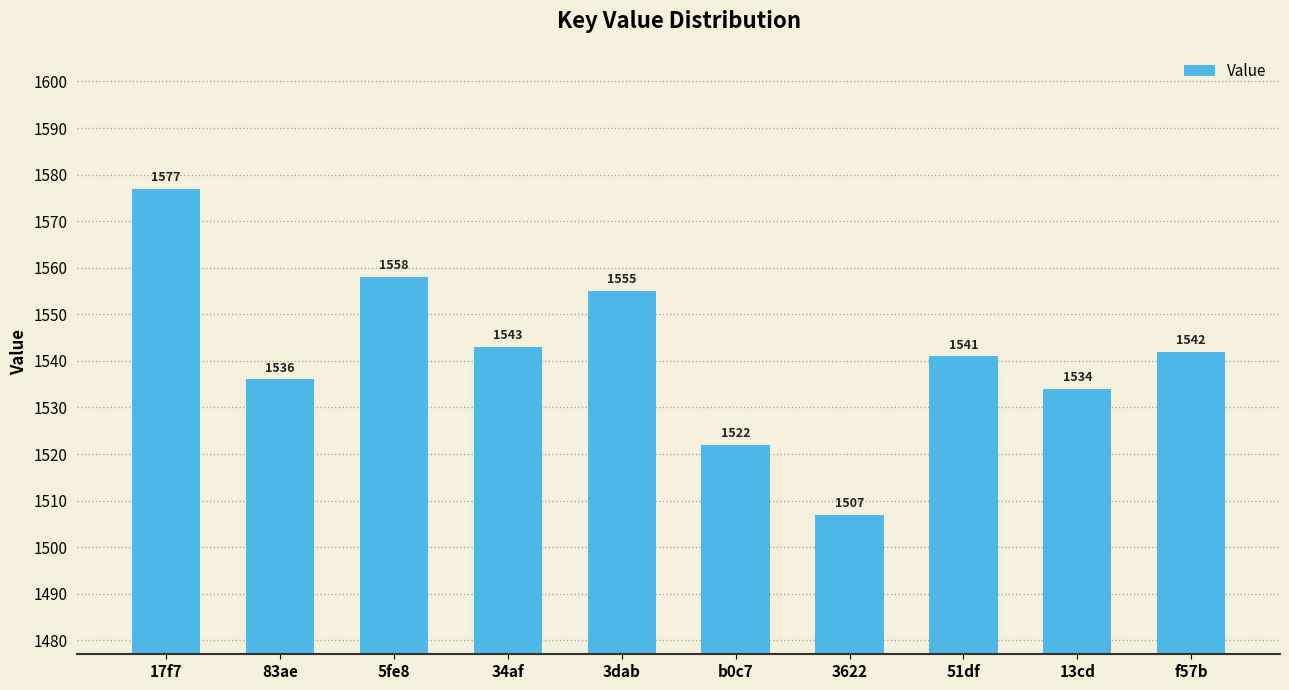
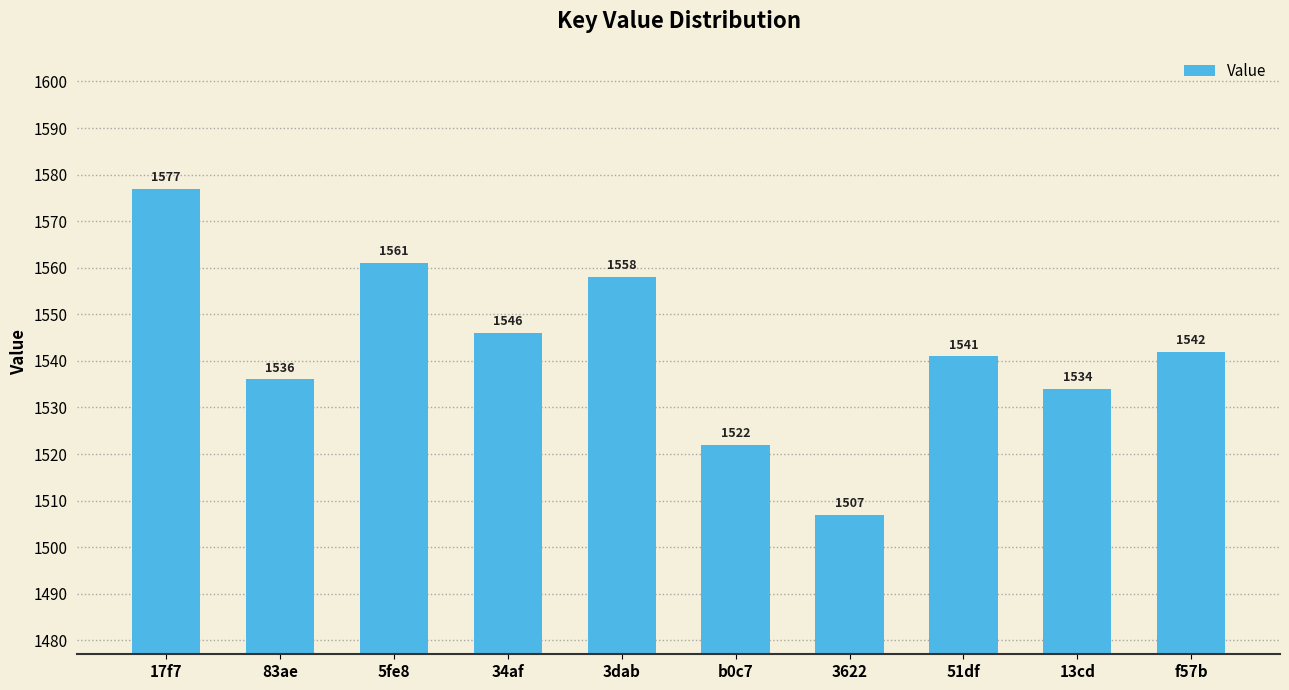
5fe8: 1558 -> 1561
34af: 1543 -> 1546
3dab: 1555 -> 1558
